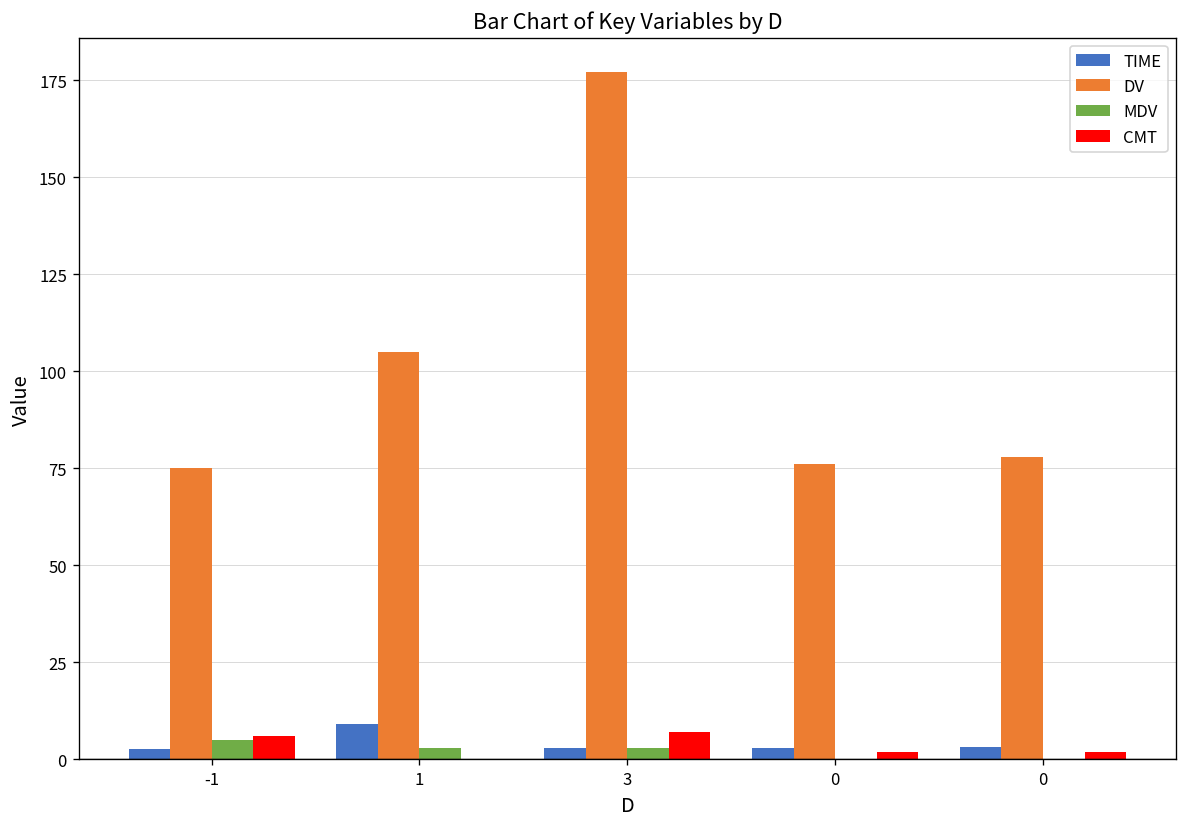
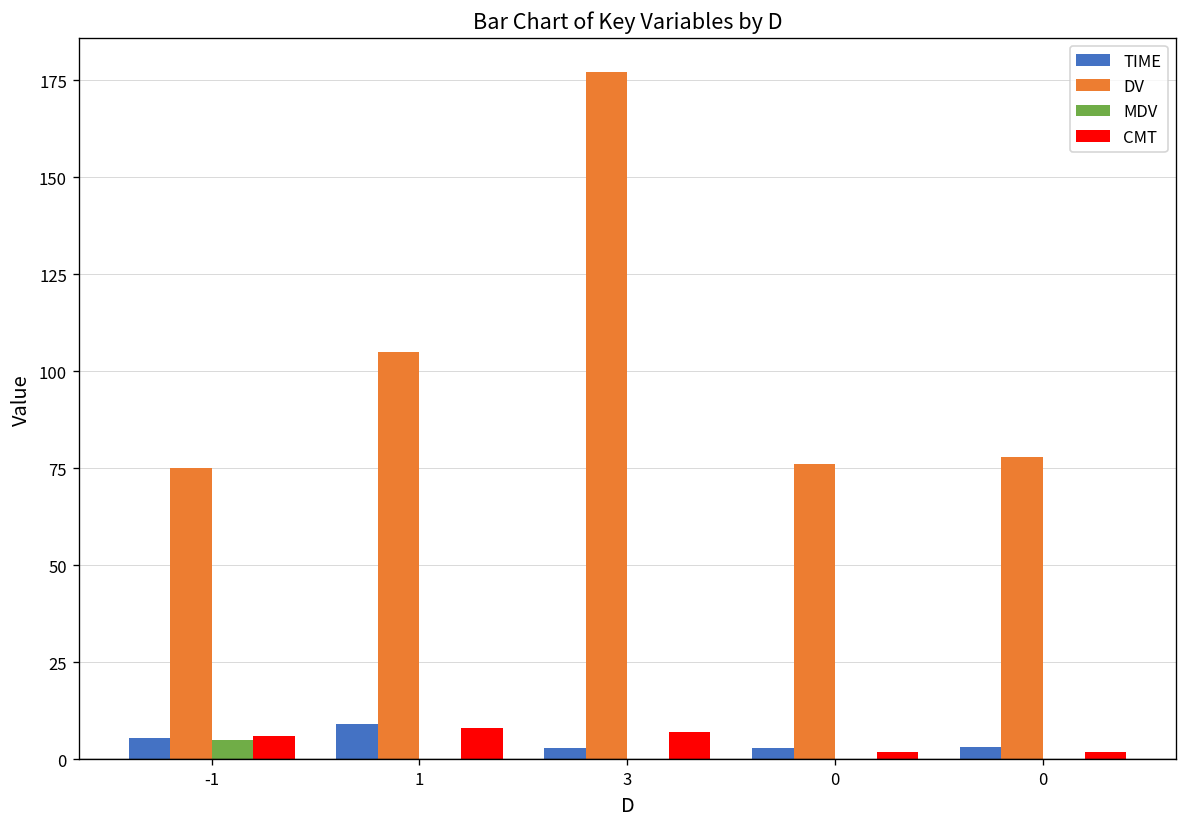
TIME, -1: 3 -> 5
MDV, 1: 3 -> 0
CMT, 1: 0 -> 8
MDV, 3: 3 -> 0
